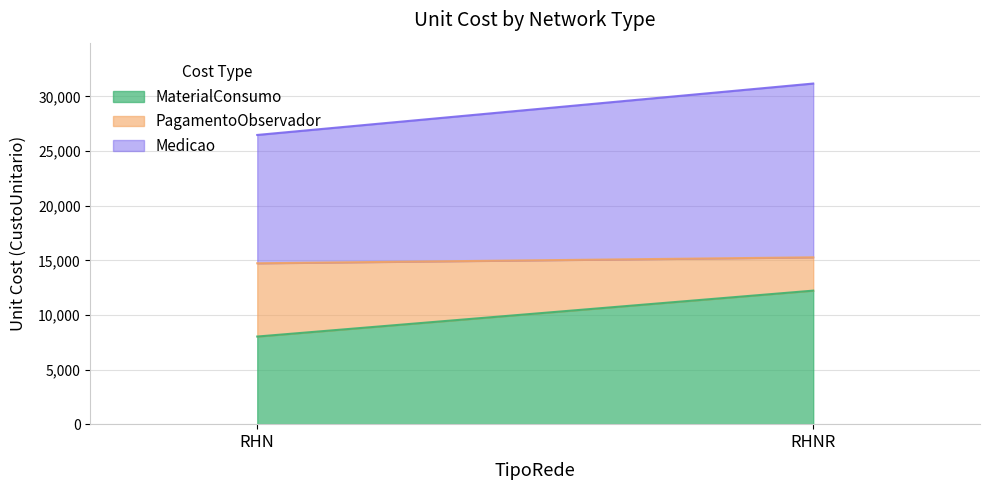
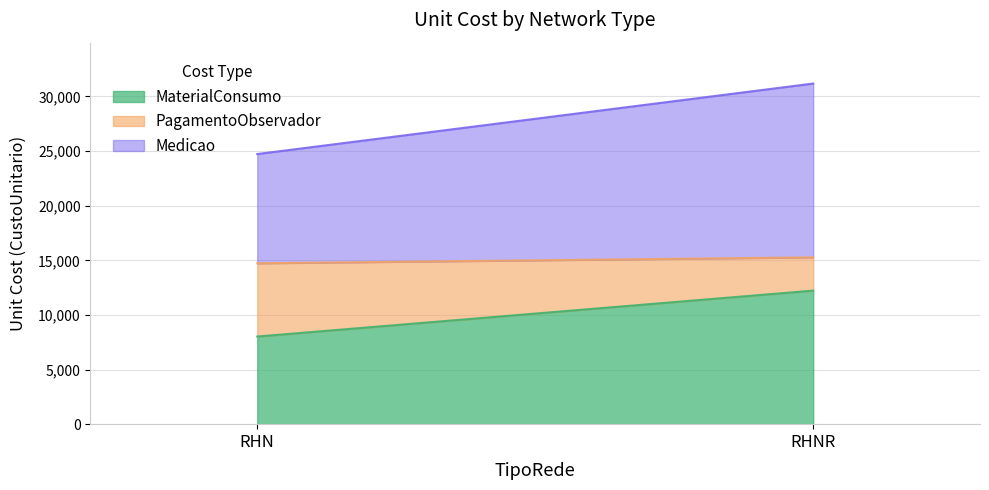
Medicao, RHN: 11,700 -> 10,000
